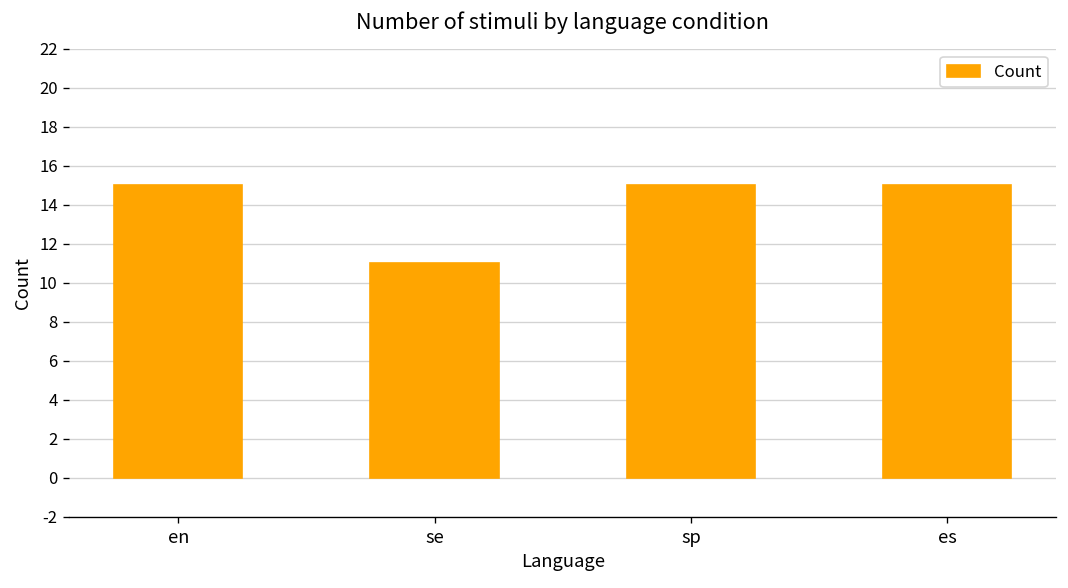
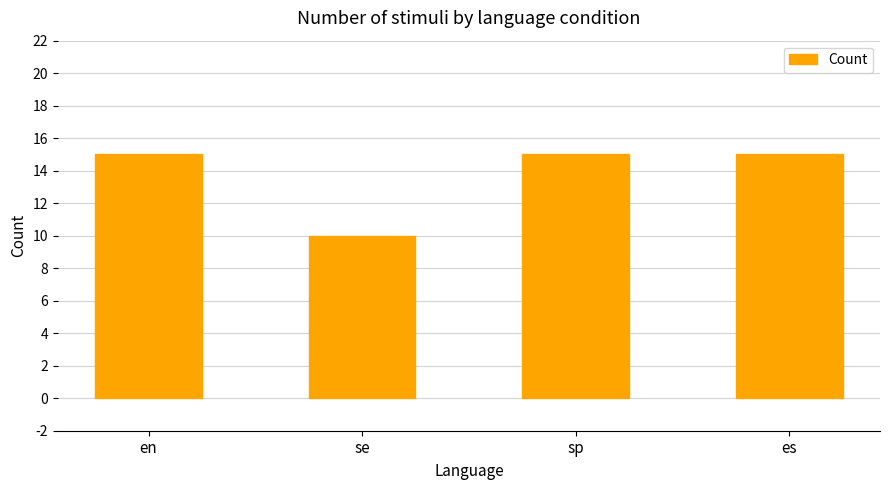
se: 11 -> 10
